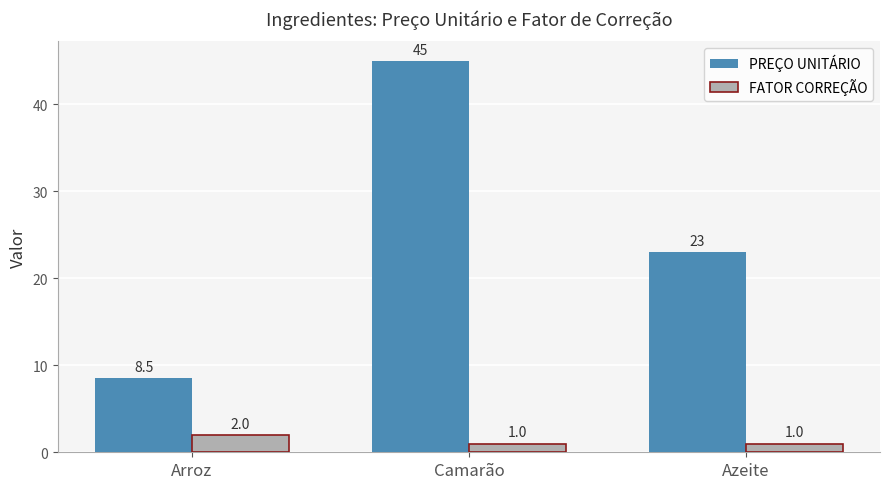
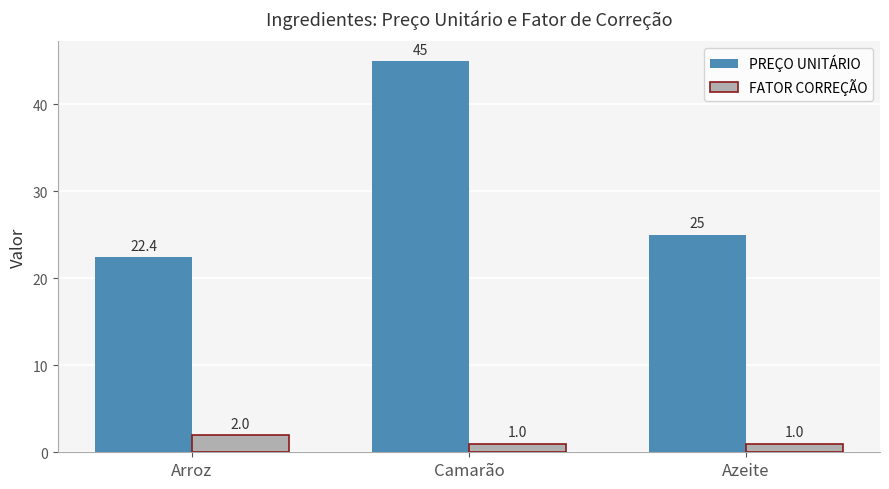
PREÇO UNITÁRIO, Arroz: 8.5 -> 22.4
PREÇO UNITÁRIO, Azeite: 23 -> 25
